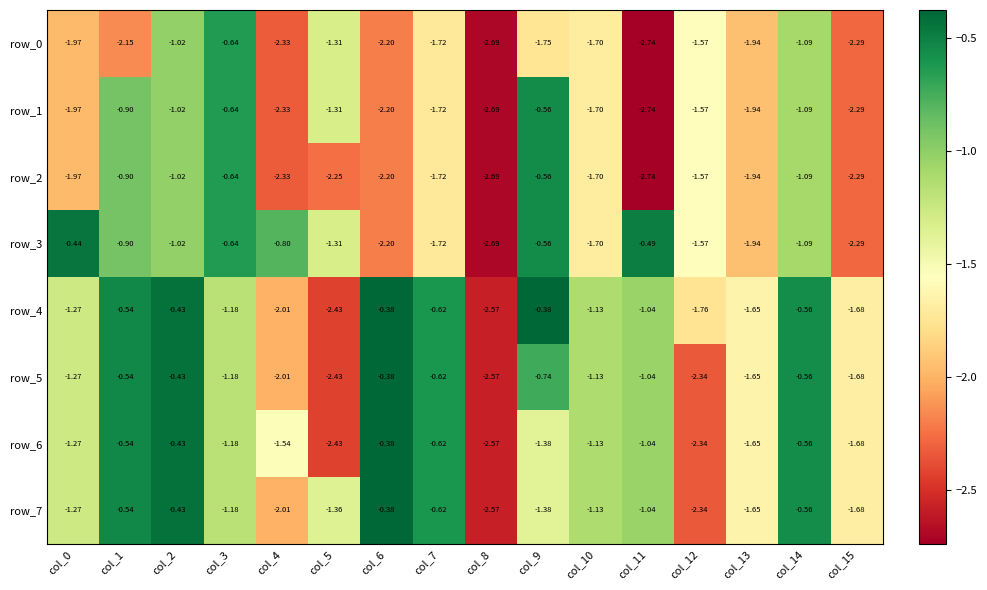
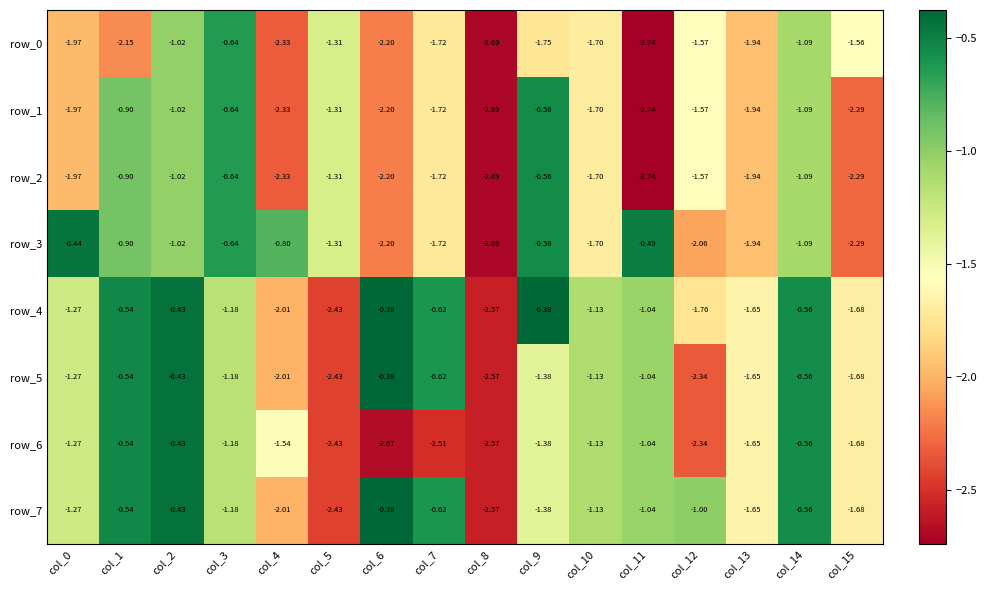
row_0, col_15: -2.29 -> -1.56
row_2, col_5: -2.25 -> -1.31
row_3, col_12: -1.57 -> -2.06
row_5, col_9: -0.74 -> -1.38
row_6, col_6: -0.38 -> -2.67
row_6, col_7: -0.62 -> -2.51
row_7, col_5: -1.36 -> -2.43
row_7, col_12: -2.34 -> -1.00
